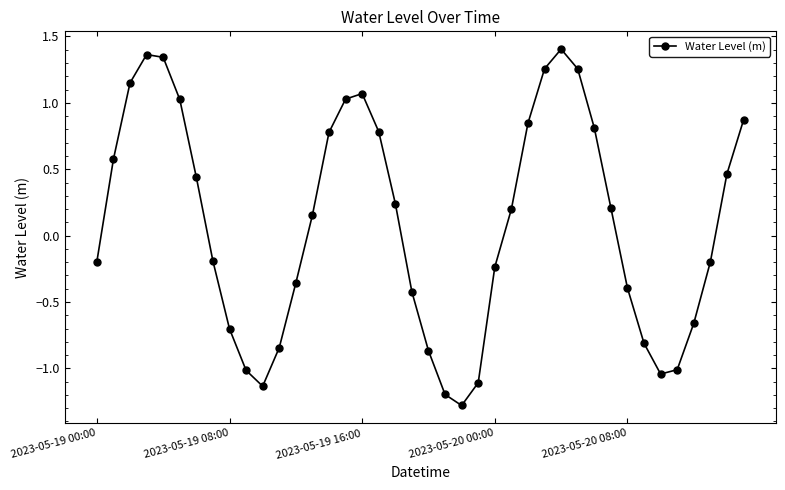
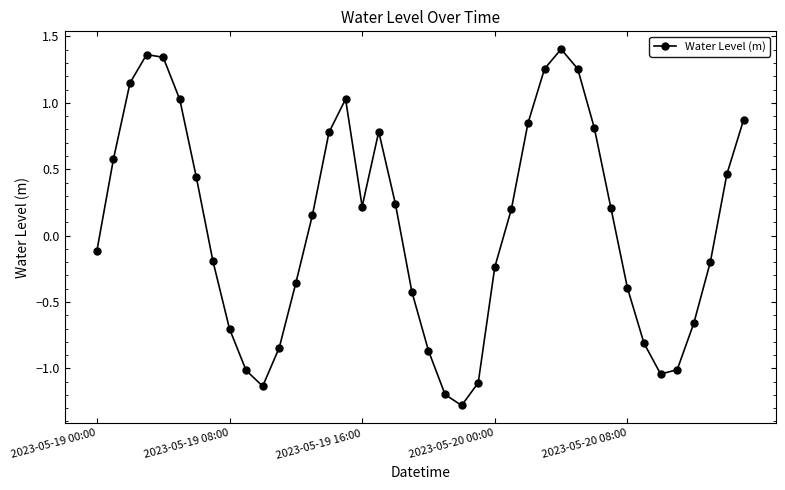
2023-05-19 00:00: -0.20 -> -0.12
2023-05-19 16:00: 1.07 -> 0.22
